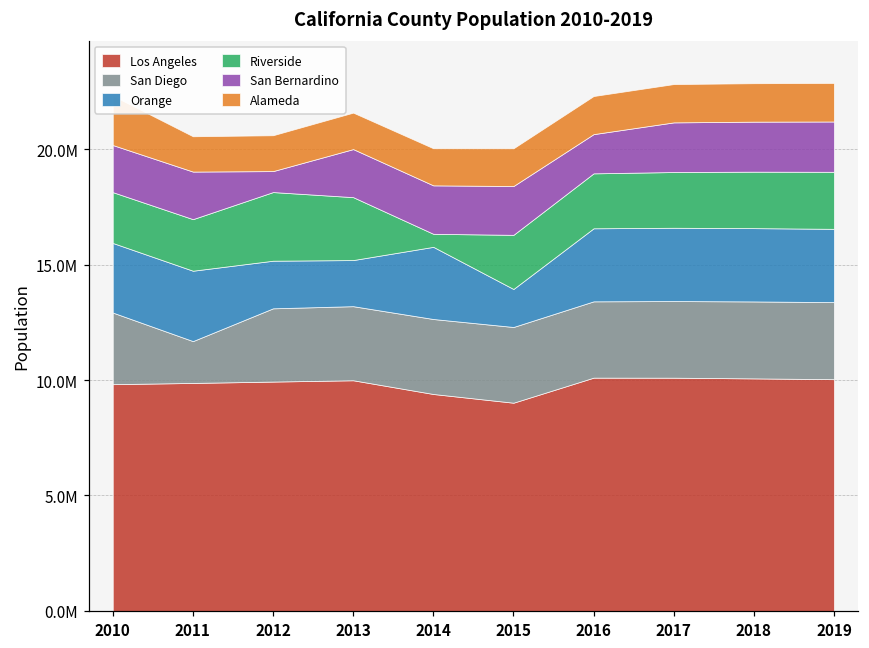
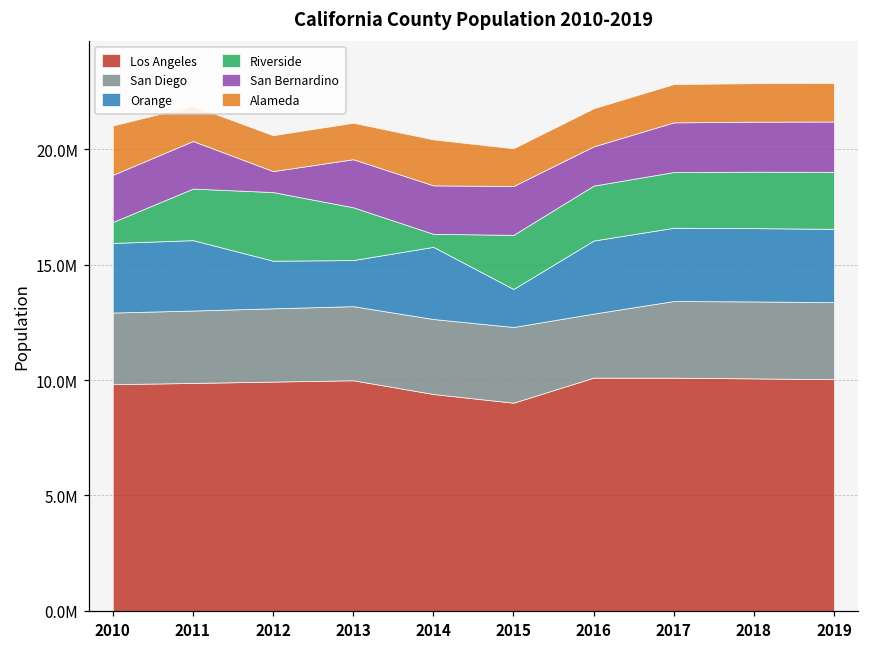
Riverside, 2010: 2200000 -> 900000
San Diego, 2011: 1800000 -> 3100000
Riverside, 2013: 2700000 -> 2300000
Alameda, 2014: 1600000 -> 2000000
San Diego, 2016: 3300000 -> 2800000
